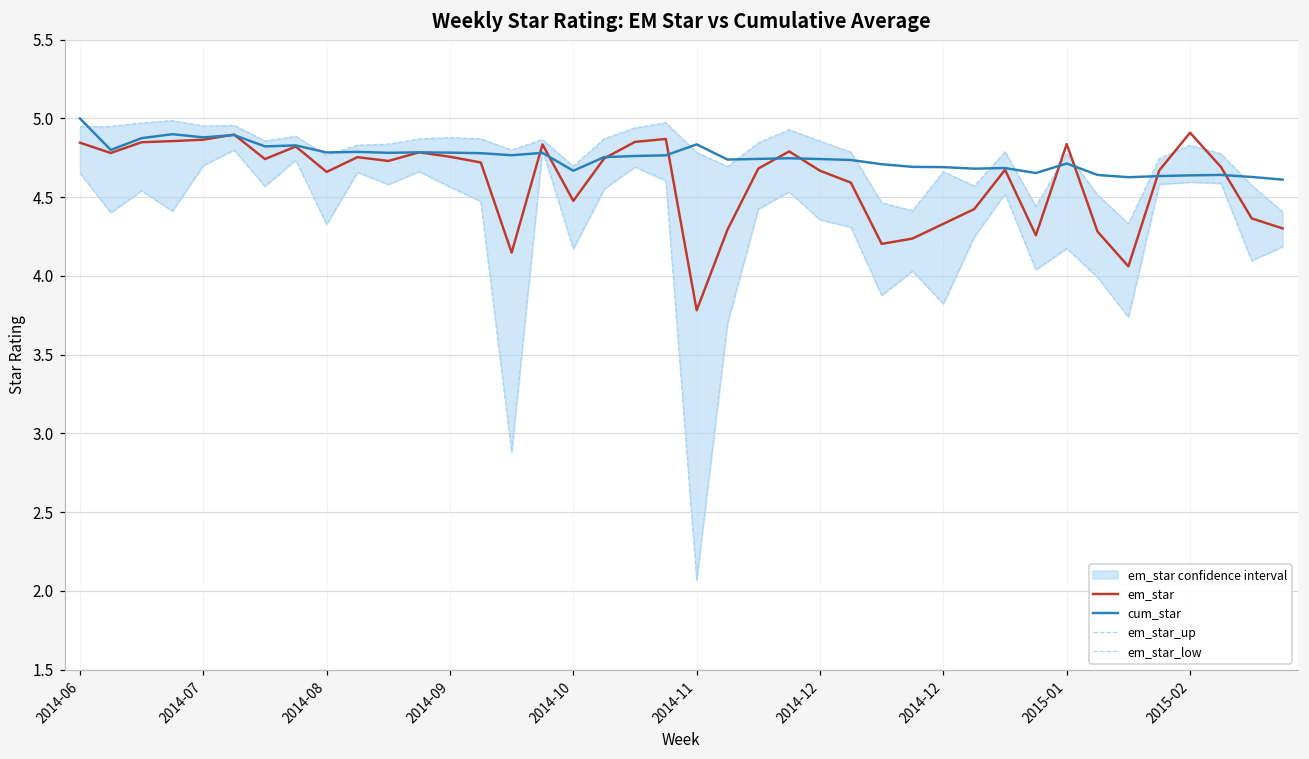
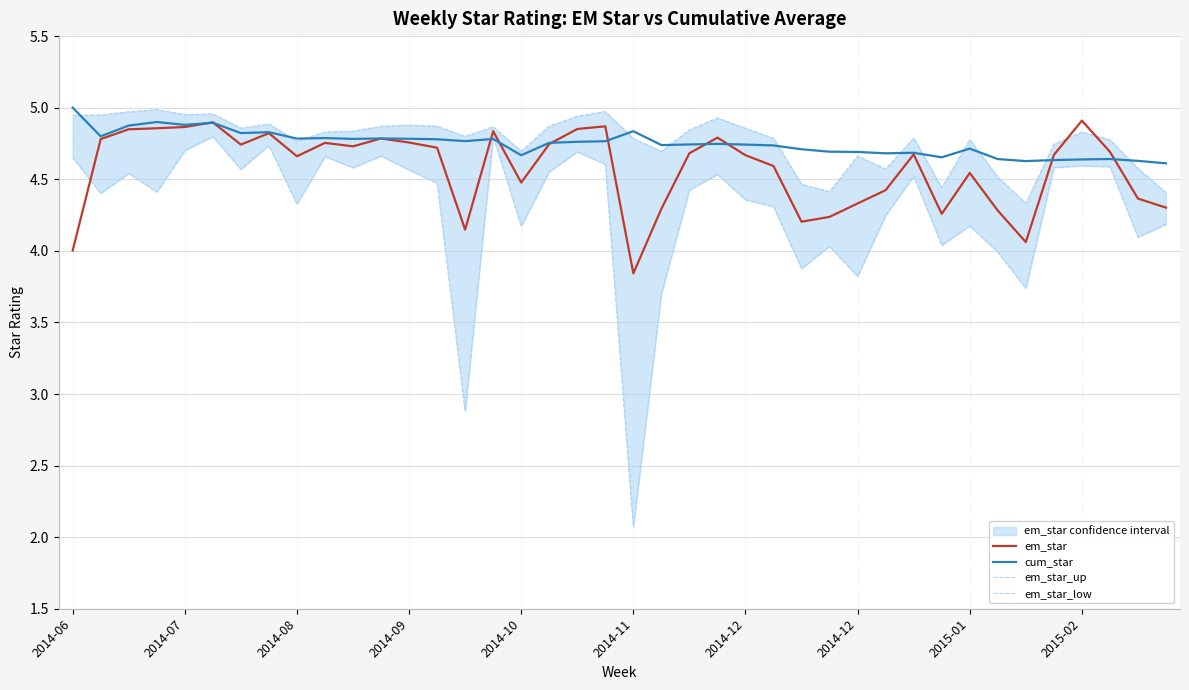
em_star, 2014-06: 4.85 -> 4.00
em_star, 2014-11: 3.78 -> 3.84
em_star, 2015-01: 4.84 -> 4.54
